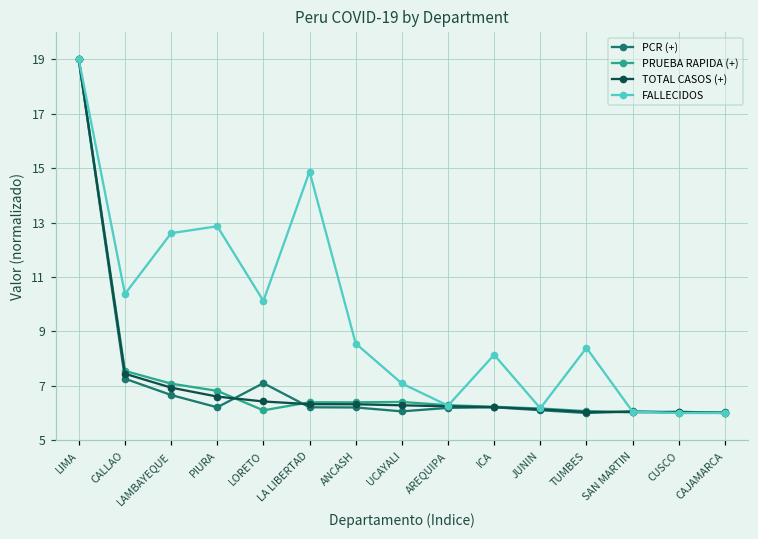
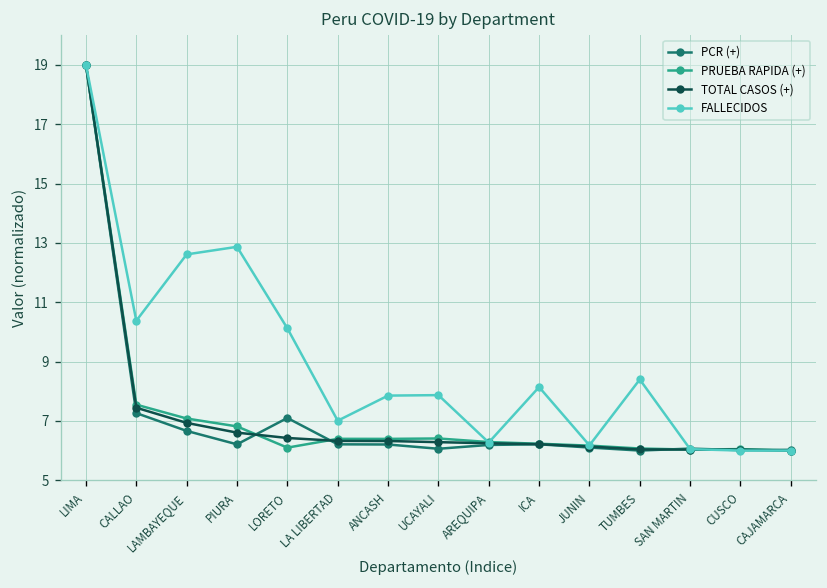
FALLECIDOS, LA LIBERTAD: 14.9 -> 7.0
FALLECIDOS, ANCASH: 8.6 -> 7.9
FALLECIDOS, UCAYALI: 7.1 -> 7.9
